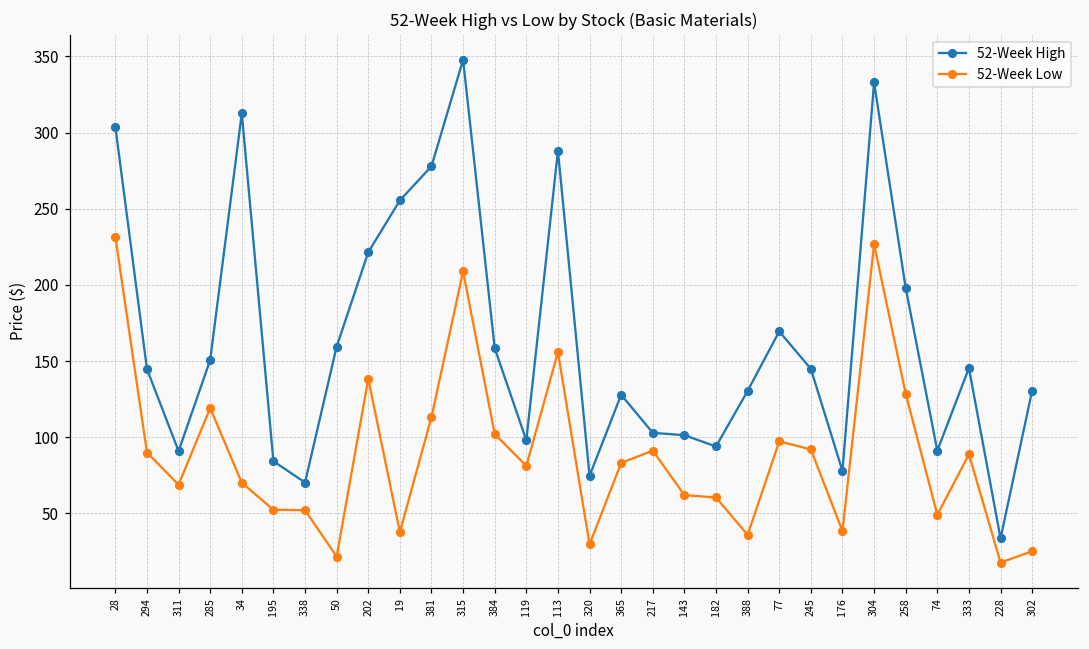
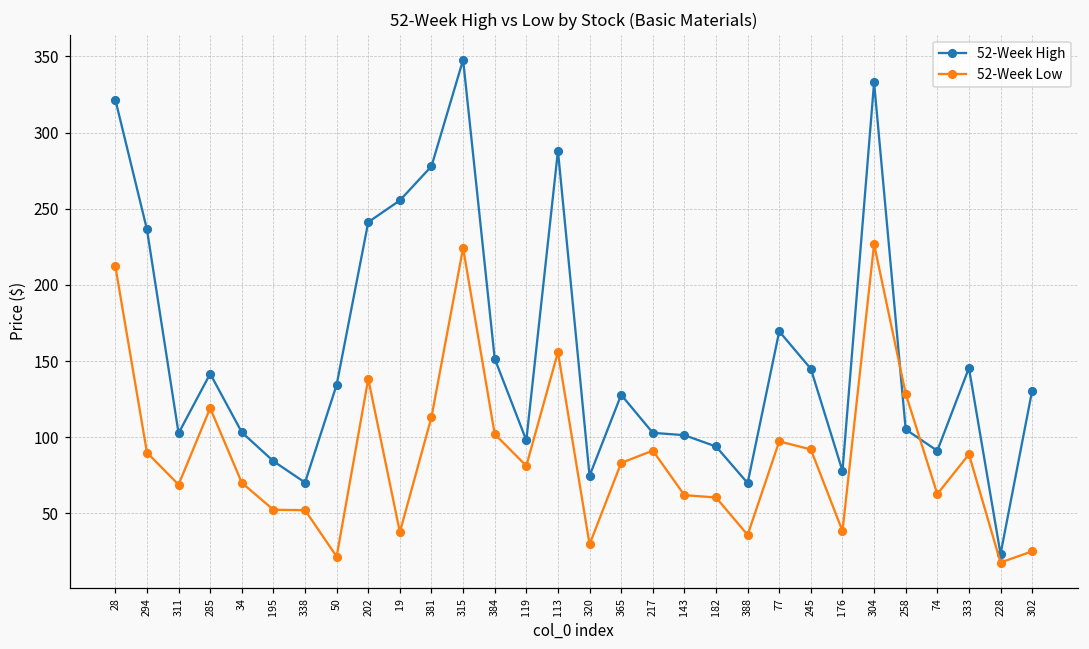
52-Week High, 28: 304 -> 322
52-Week Low, 28: 232 -> 212
52-Week High, 294: 145 -> 236
52-Week High, 311: 91 -> 103
52-Week High, 285: 151 -> 142
52-Week High, 34: 313 -> 103
52-Week High, 50: 160 -> 134
52-Week High, 202: 221 -> 241
52-Week Low, 315: 209 -> 224
52-Week High, 384: 159 -> 152
52-Week High, 388: 130 -> 70
52-Week High, 258: 198 -> 105
52-Week Low, 74: 49 -> 63
52-Week High, 228: 34 -> 23
